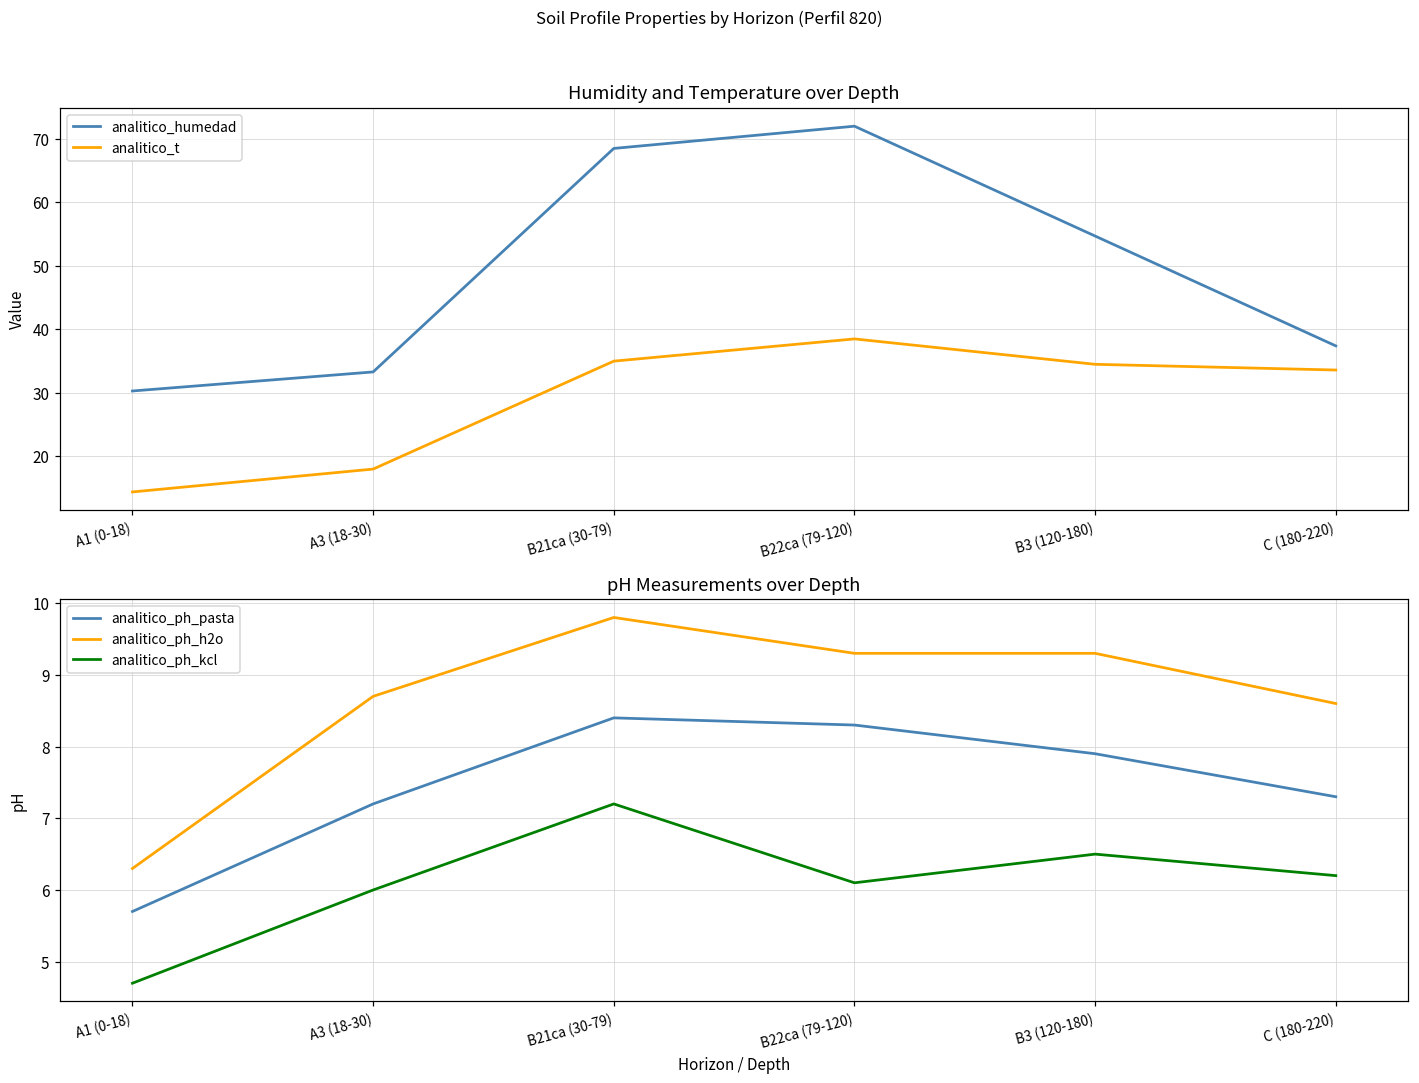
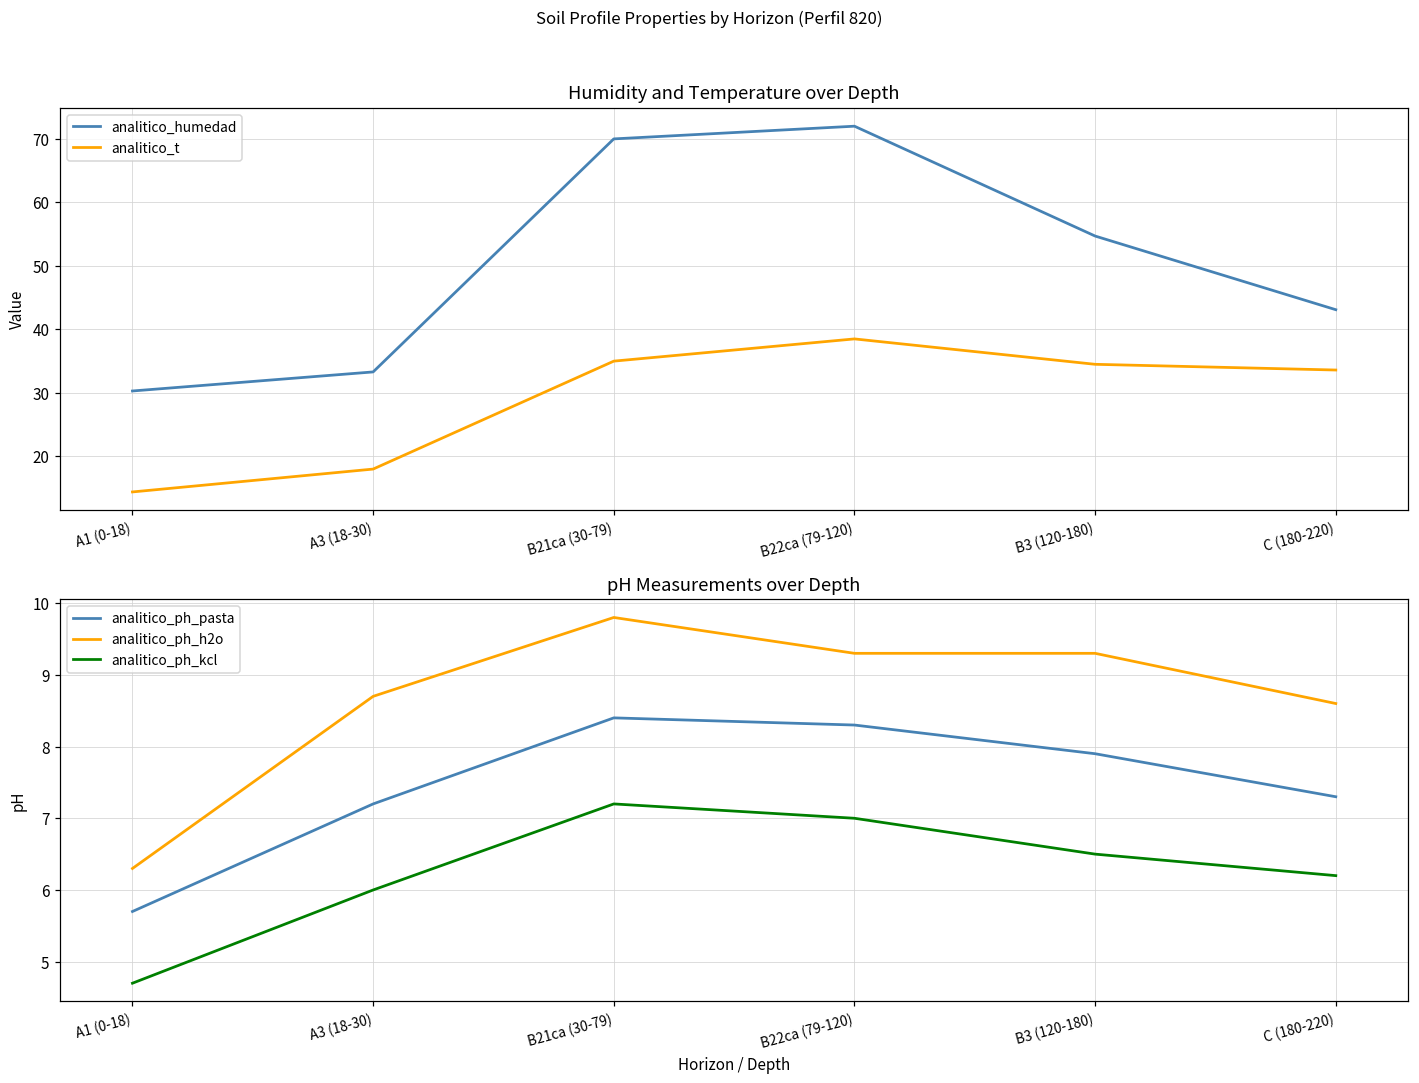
Humidity and Temperature over Depth, analitico_humedad, B21ca (30-79): 69 -> 70
Humidity and Temperature over Depth, analitico_humedad, C (180-220): 37 -> 43
pH Measurements over Depth, analitico_ph_kcl, B22ca (79-120): 6.1 -> 7.0
